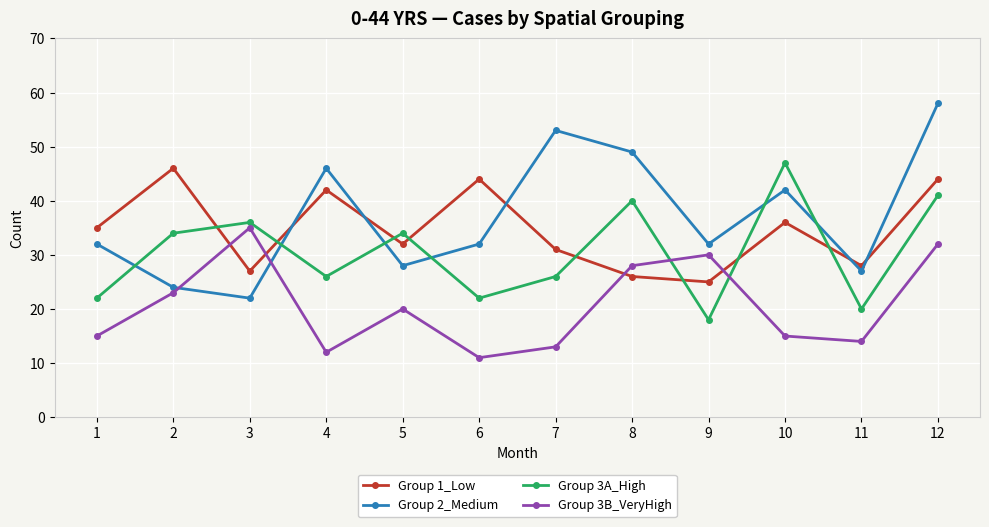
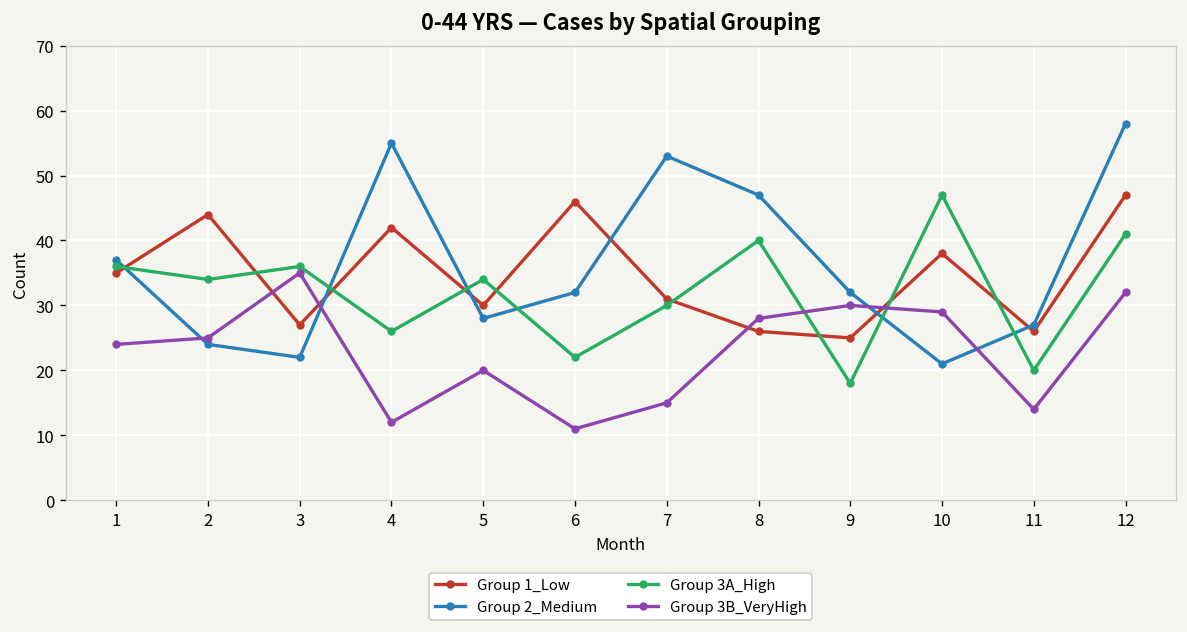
Group 2_Medium, 1: 32 -> 37
Group 3A_High, 1: 22 -> 36
Group 3B_VeryHigh, 1: 15 -> 24
Group 1_Low, 2: 46 -> 44
Group 3B_VeryHigh, 2: 23 -> 25
Group 2_Medium, 4: 46 -> 55
Group 1_Low, 5: 32 -> 30
Group 1_Low, 6: 44 -> 46
Group 3A_High, 7: 26 -> 30
Group 3B_VeryHigh, 7: 13 -> 15
Group 2_Medium, 8: 49 -> 47
Group 1_Low, 10: 36 -> 38
Group 2_Medium, 10: 42 -> 21
Group 3B_VeryHigh, 10: 15 -> 29
Group 1_Low, 11: 28 -> 26
Group 1_Low, 12: 44 -> 47
